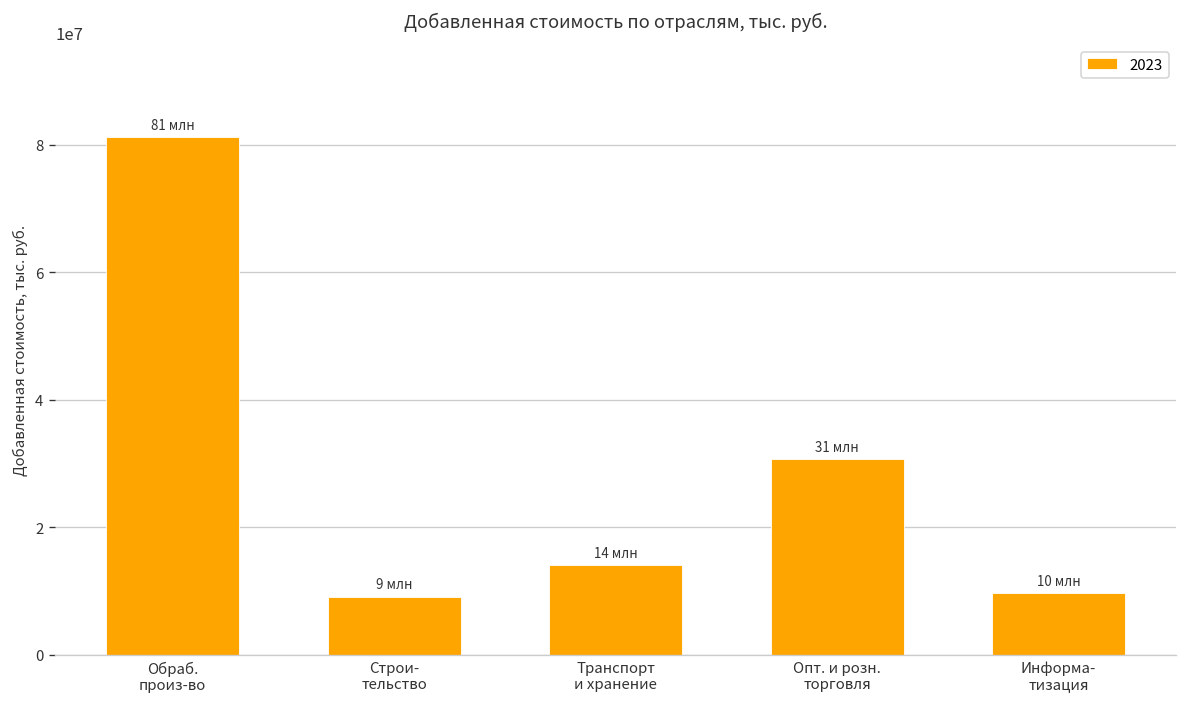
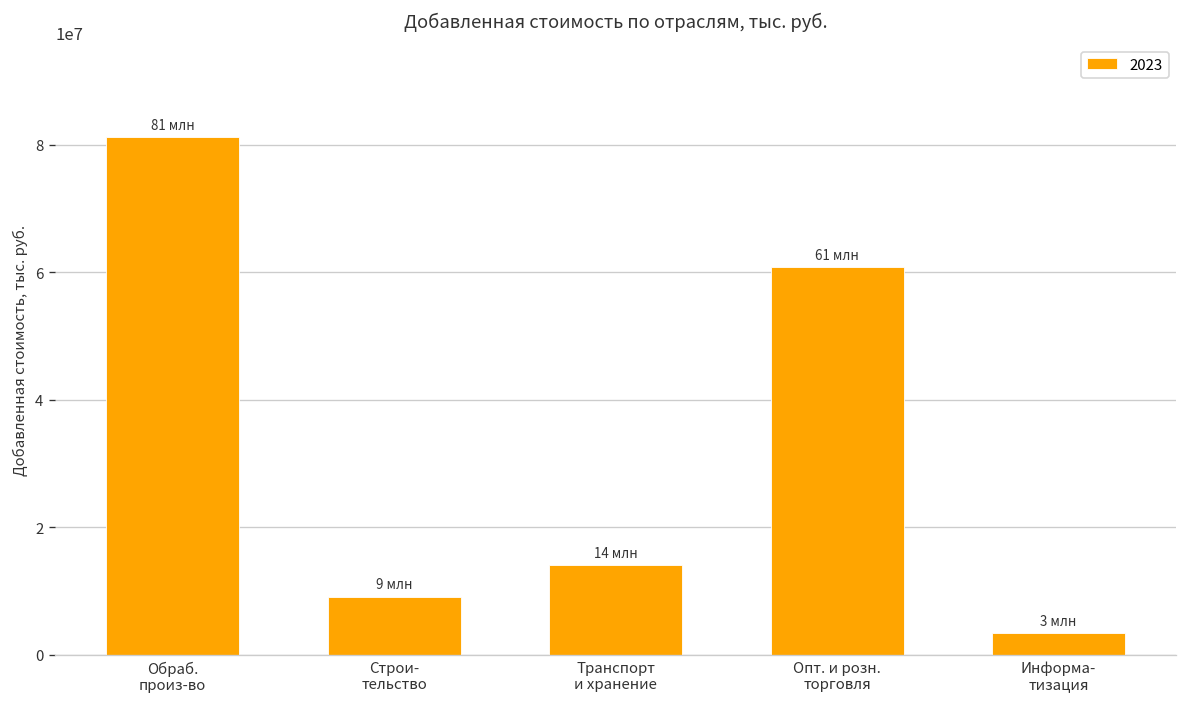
Опт. и розн. торговля: 31 -> 61
Информа- тизация: 10 -> 3
